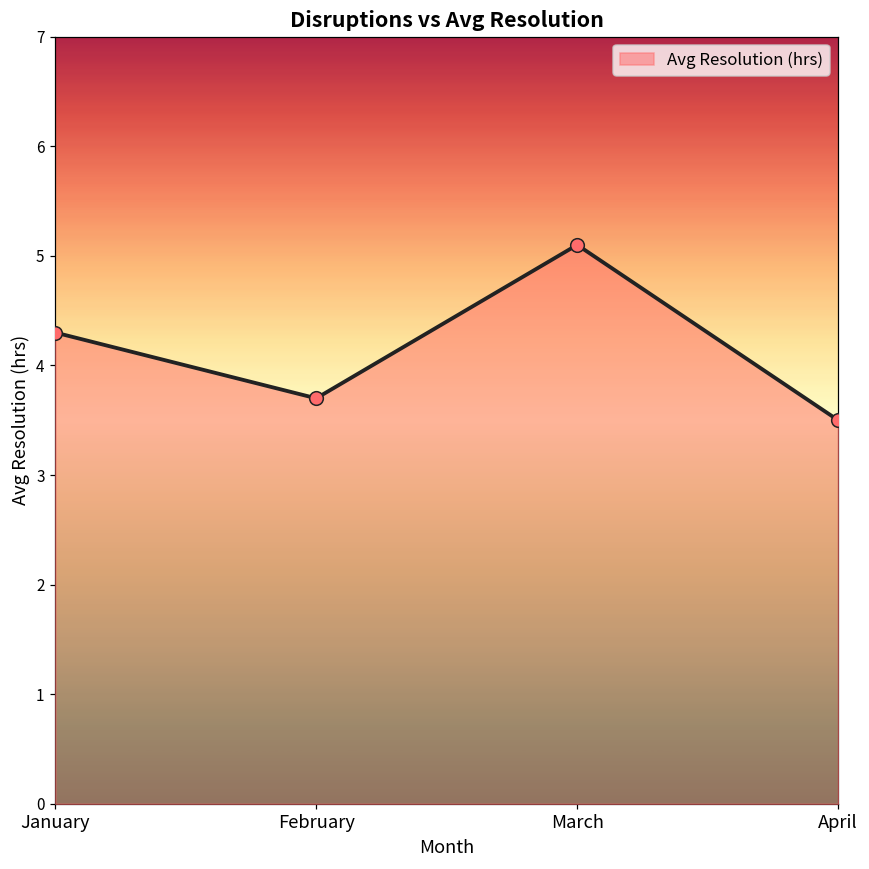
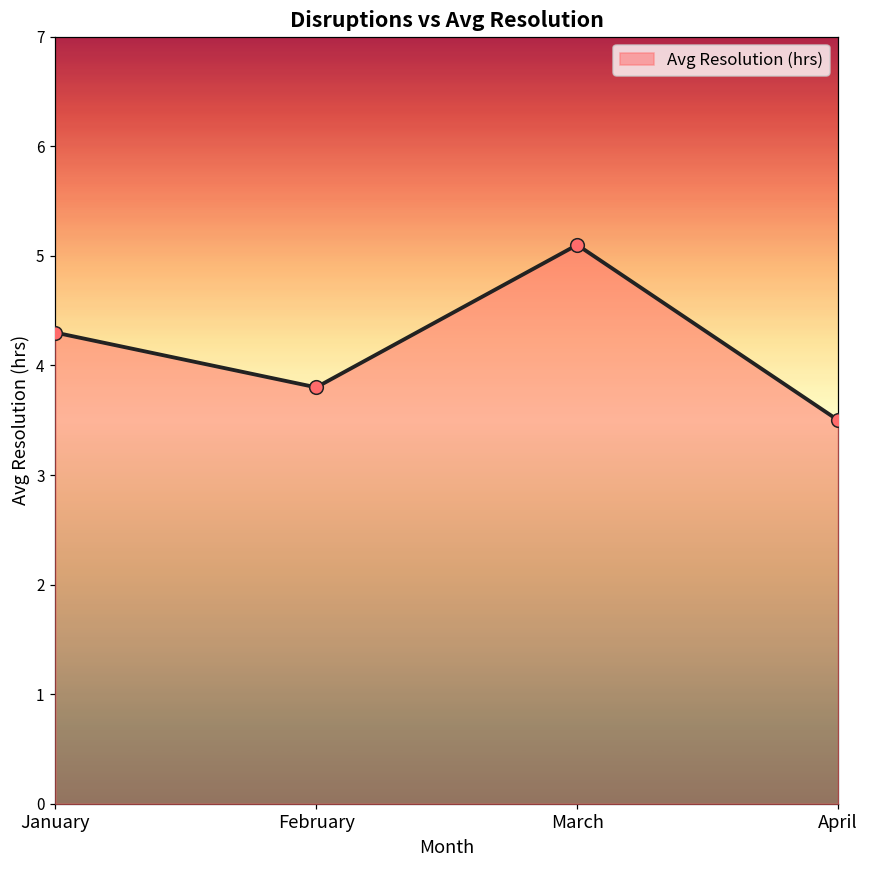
February: 3.7 -> 3.8
